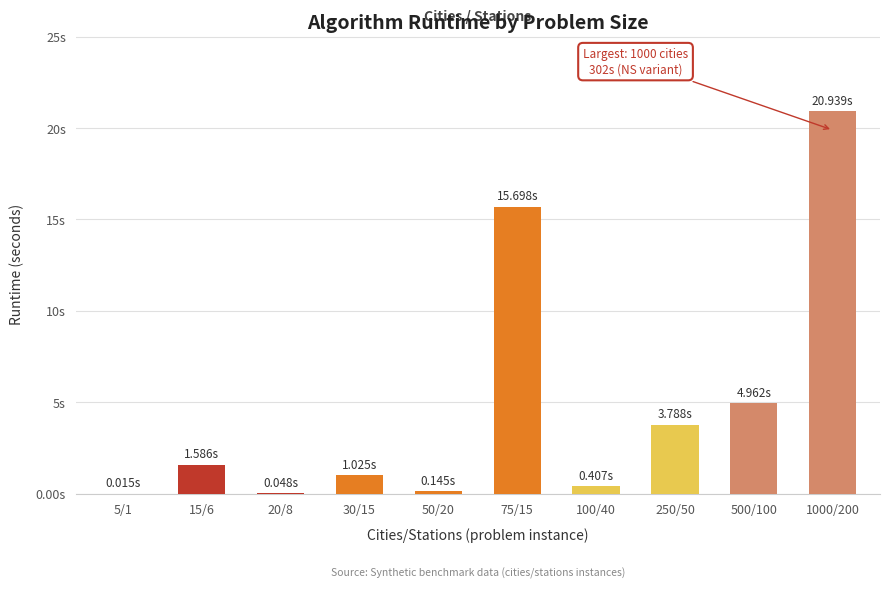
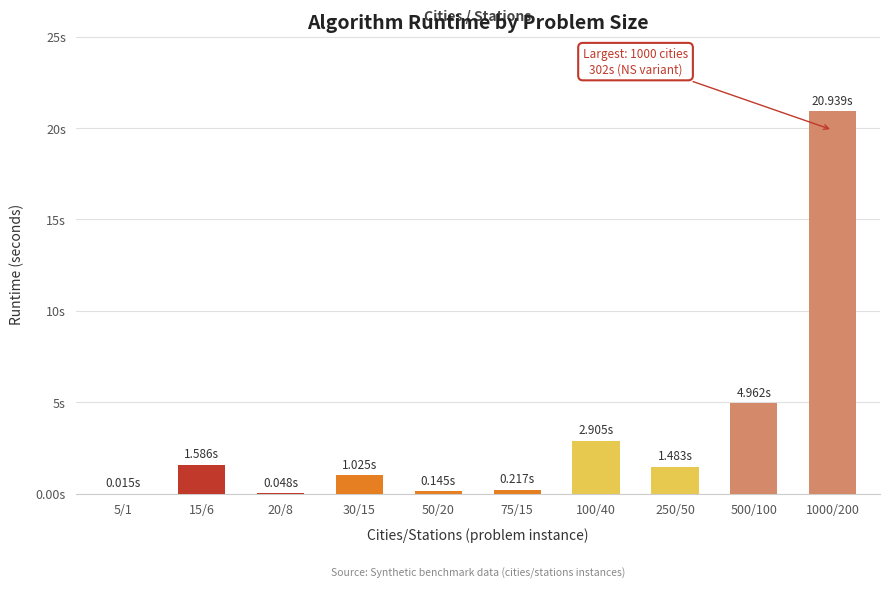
75/15: 15.698s -> 0.217s
100/40: 0.407s -> 2.905s
250/50: 3.788s -> 1.483s
